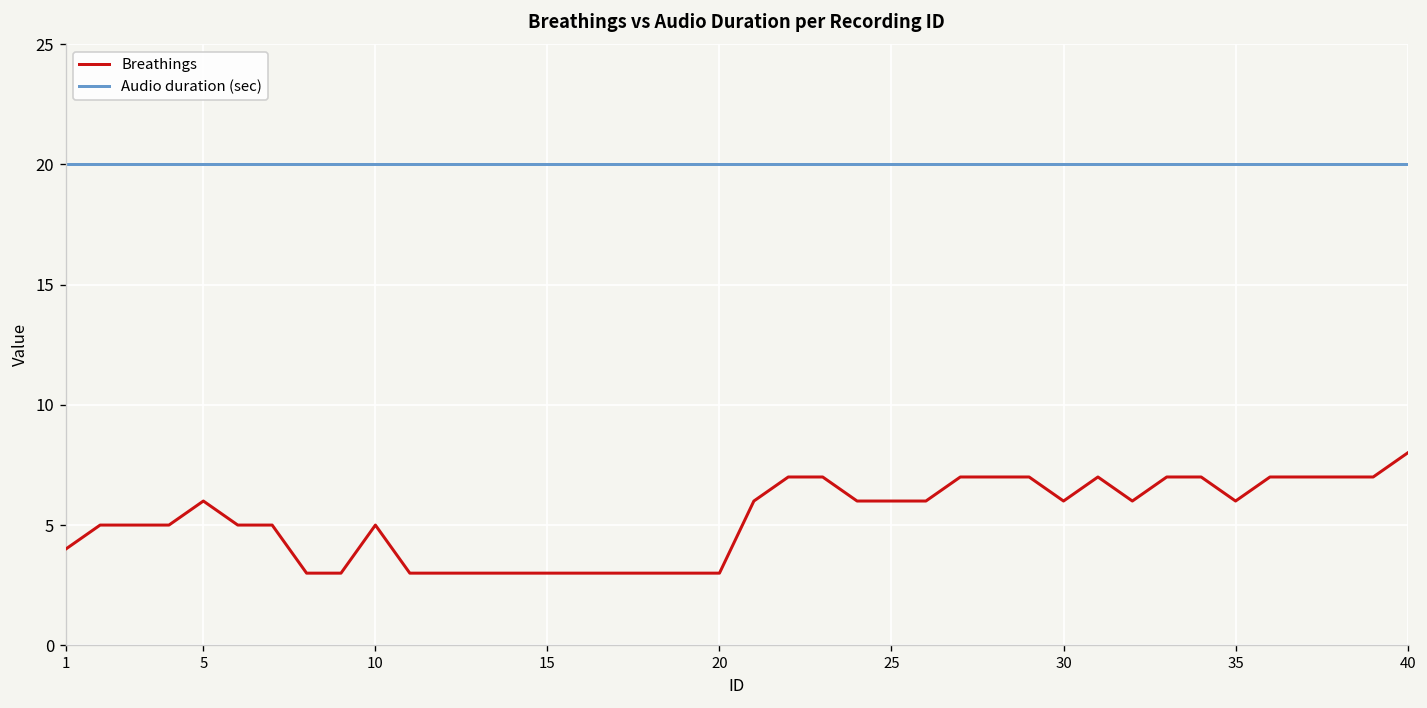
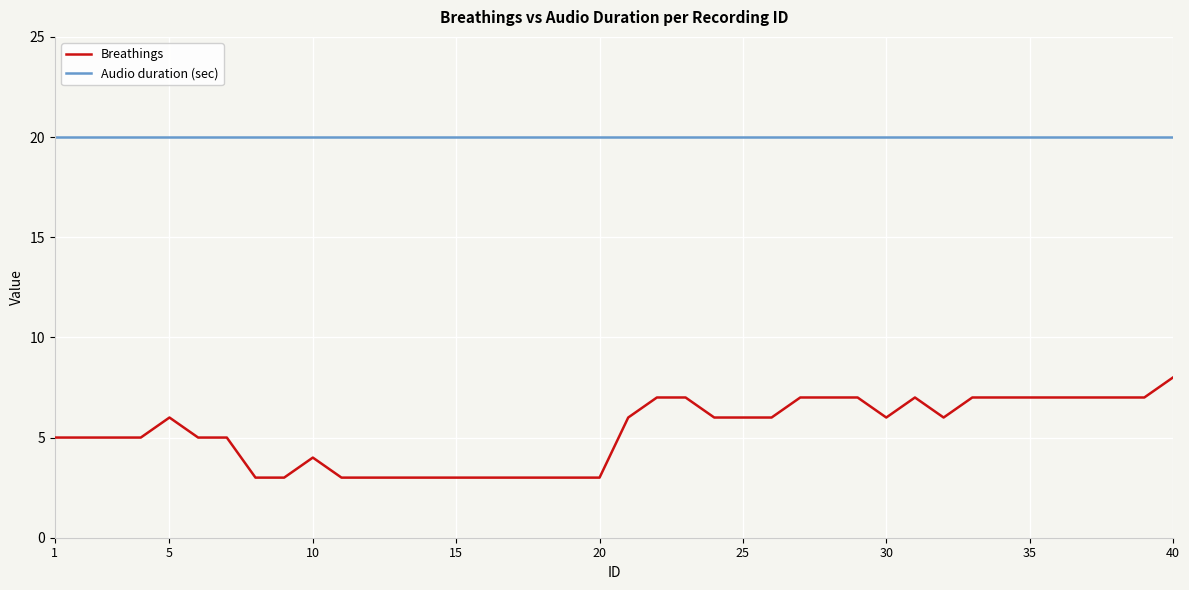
Breathings, 1: 4 -> 5
Breathings, 10: 5 -> 4
Breathings, 35: 6 -> 7
